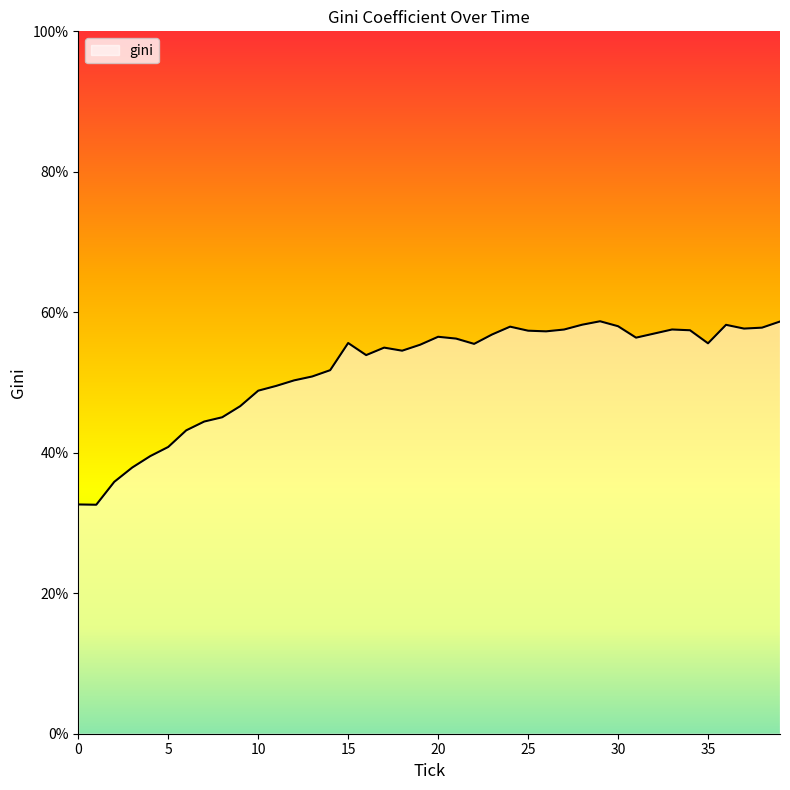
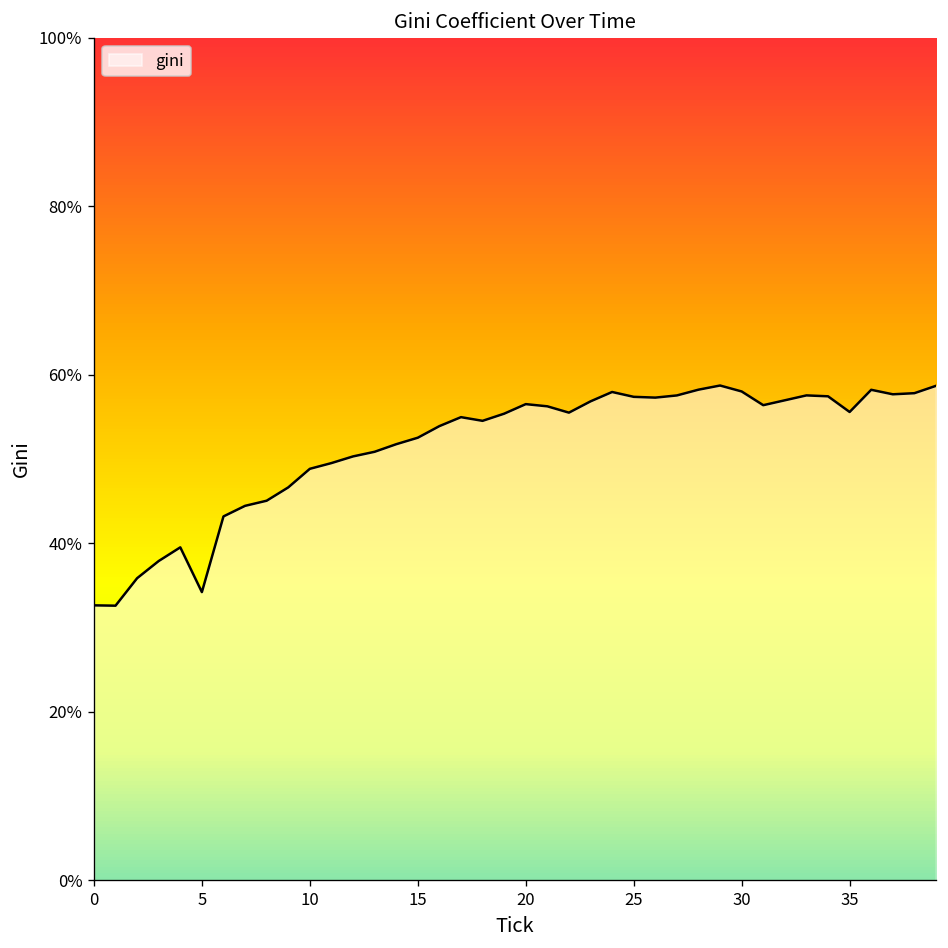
5: 41% -> 34%
15: 56% -> 53%
